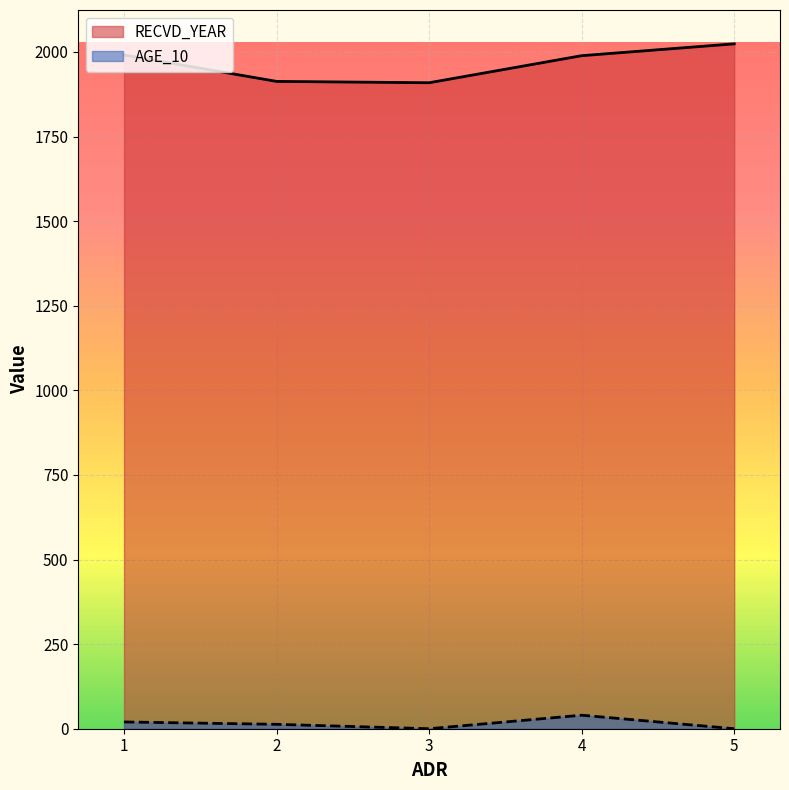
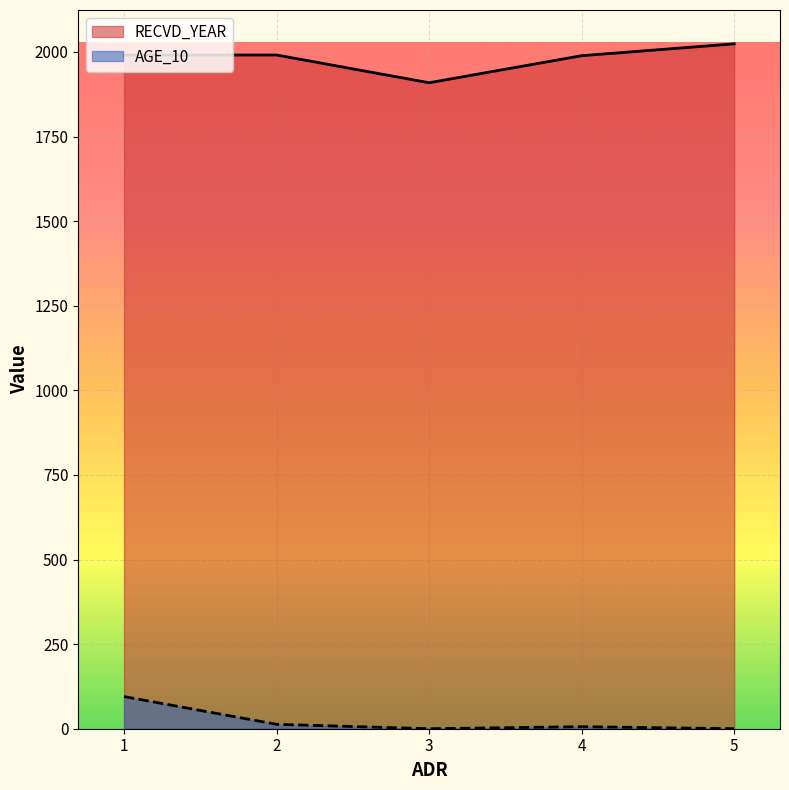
AGE_10, 1: 20 -> 100
RECVD_YEAR, 2: 1910 -> 1990
AGE_10, 4: 40 -> 10
